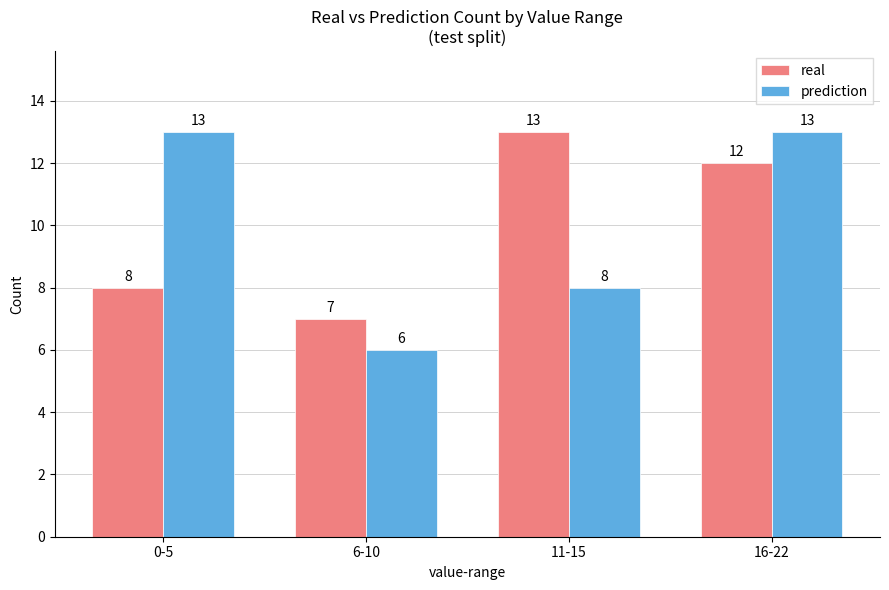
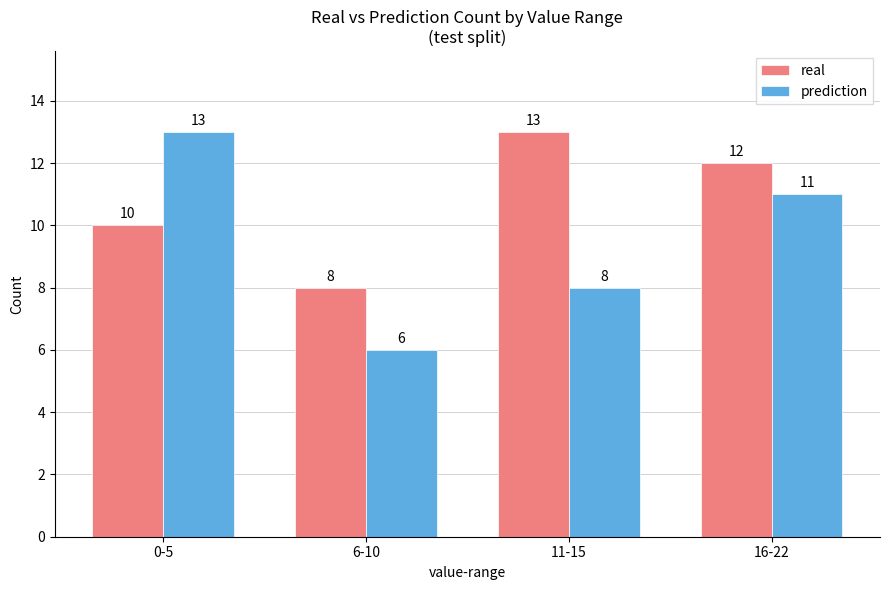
real, 0-5: 8 -> 10
real, 6-10: 7 -> 8
prediction, 16-22: 13 -> 11
